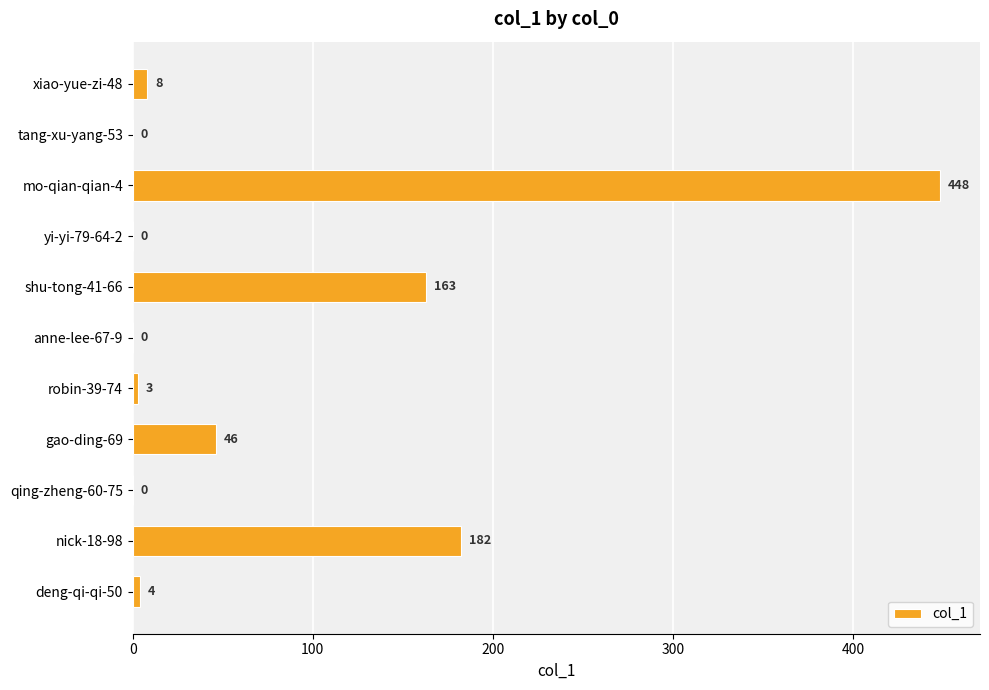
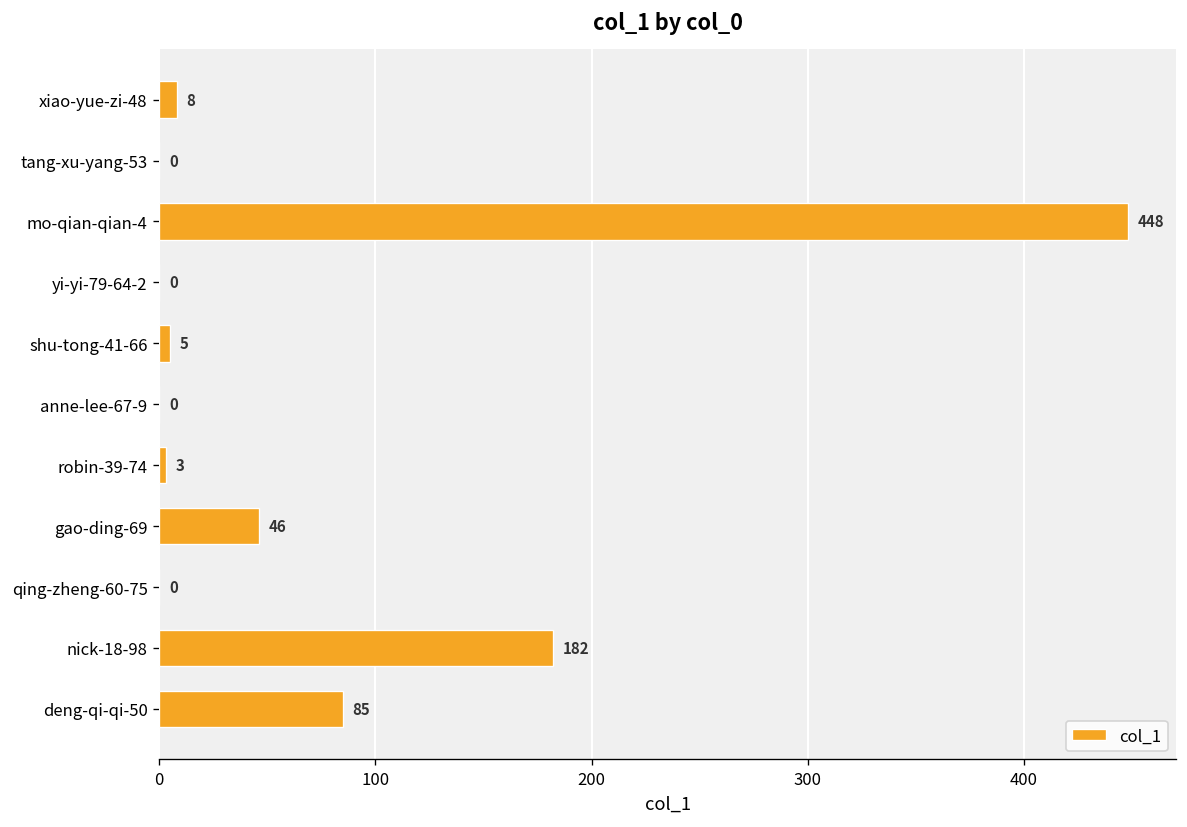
shu-tong-41-66: 163 -> 5
deng-qi-qi-50: 4 -> 85
